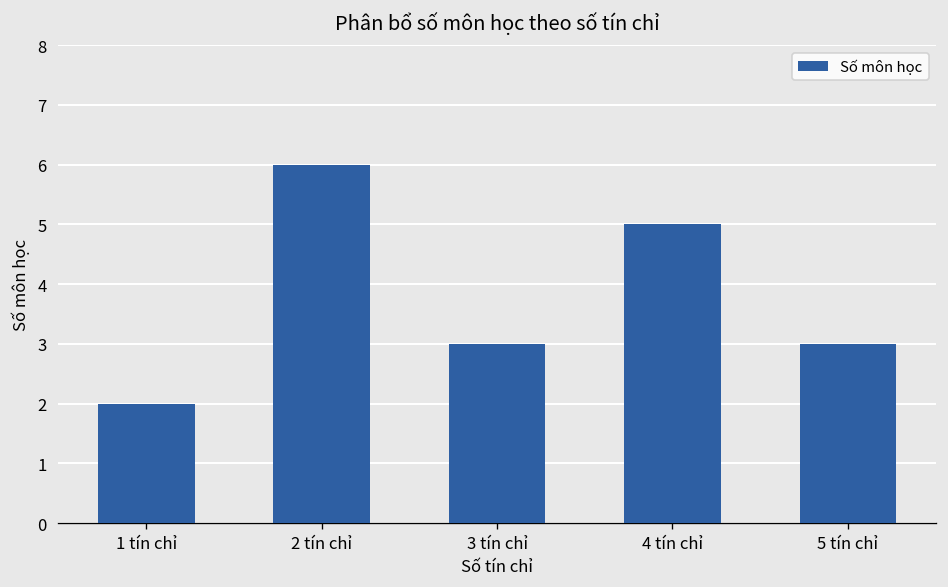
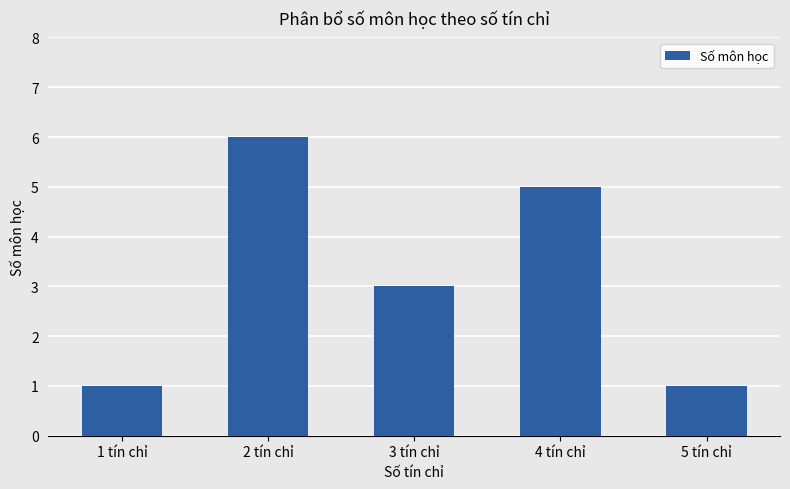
1 tín chỉ: 2 -> 1
5 tín chỉ: 3 -> 1
